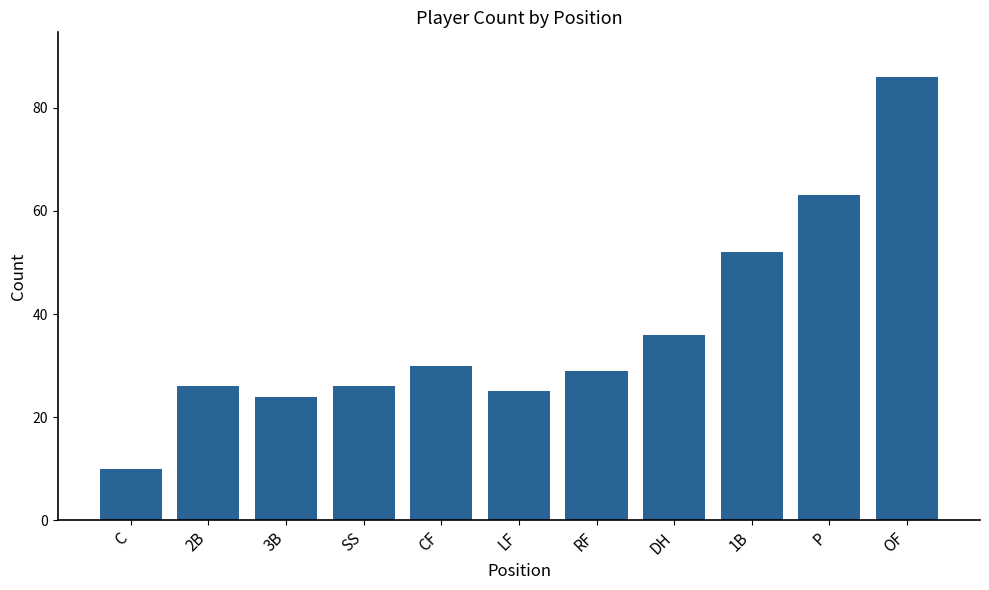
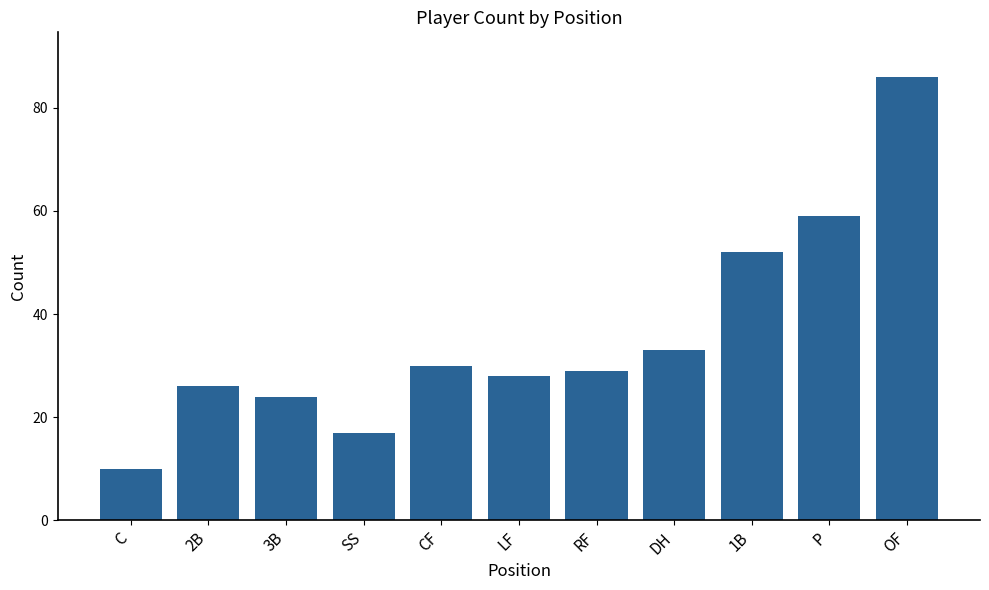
SS: 26 -> 17
LF: 25 -> 28
DH: 36 -> 33
P: 63 -> 59
